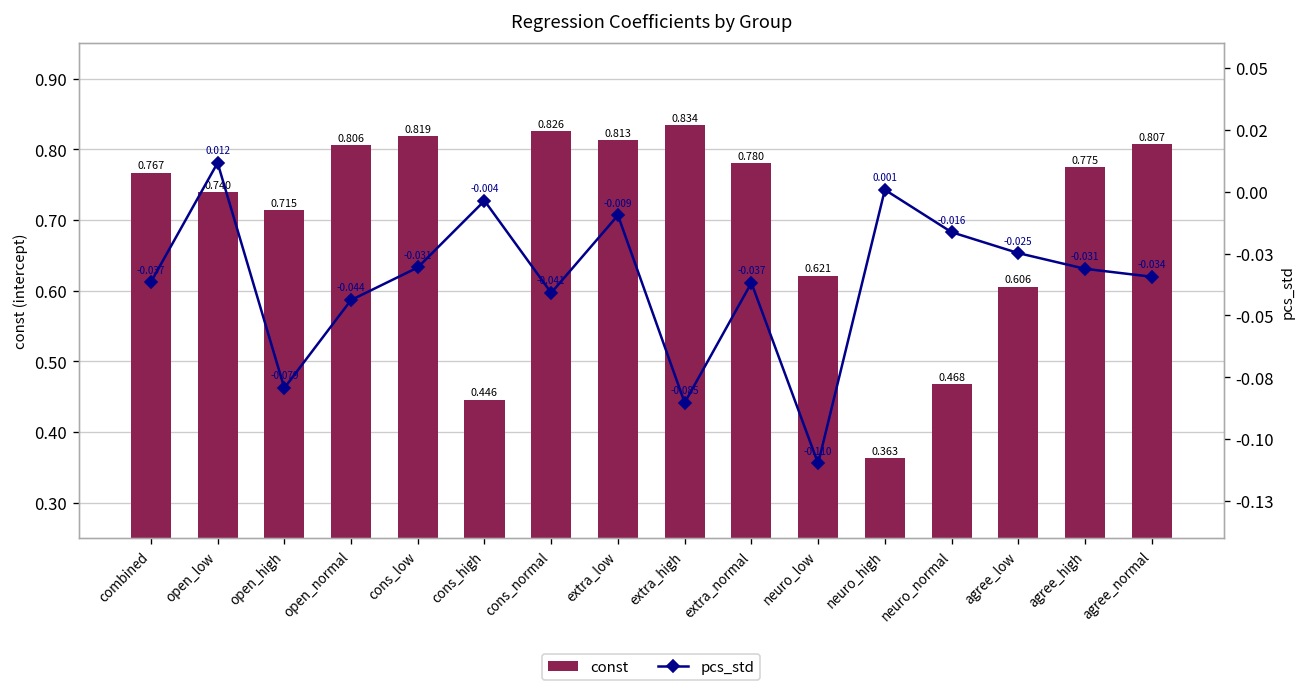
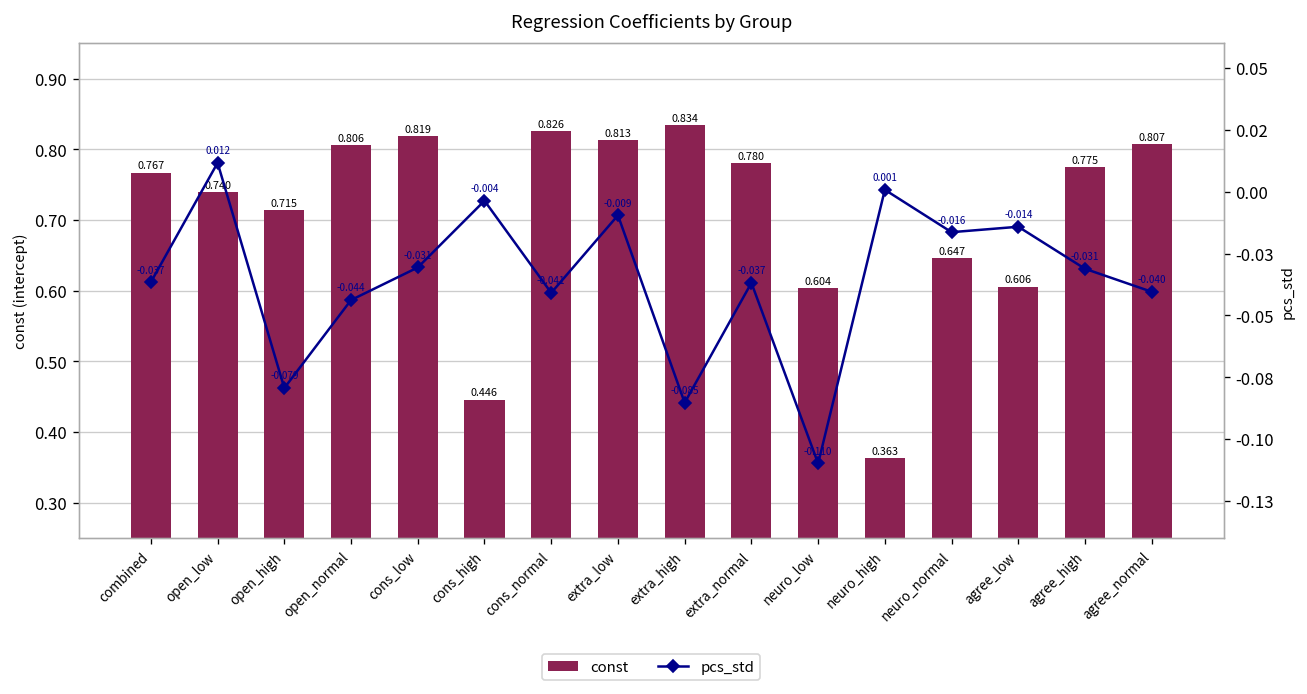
const, neuro_low: 0.621 -> 0.604
const, neuro_normal: 0.468 -> 0.647
pcs_std, agree_low: -0.025 -> -0.014
pcs_std, agree_normal: -0.034 -> -0.040
